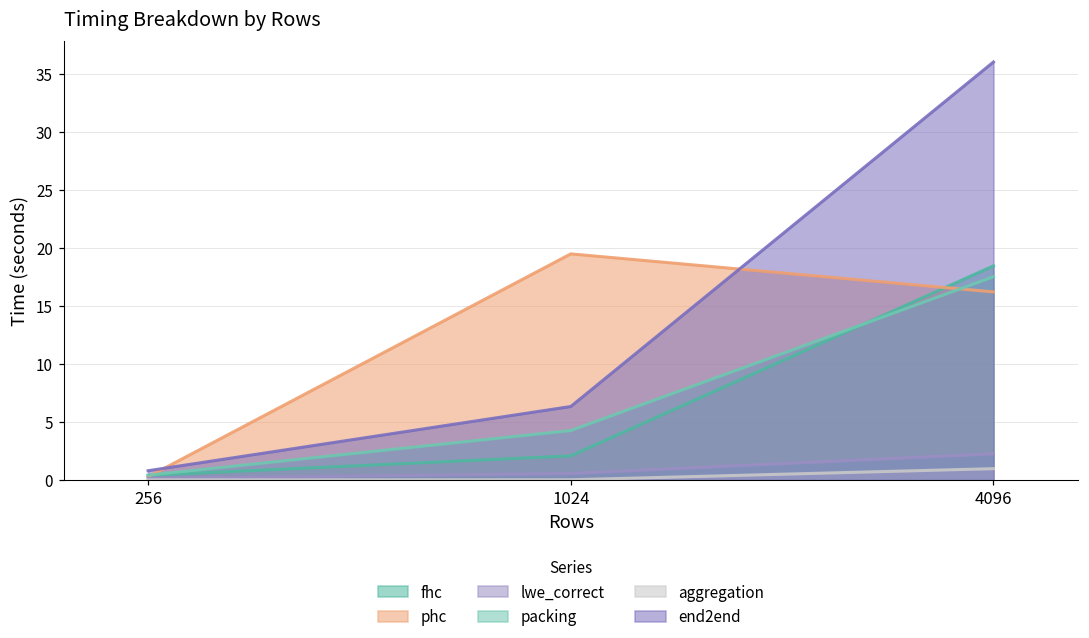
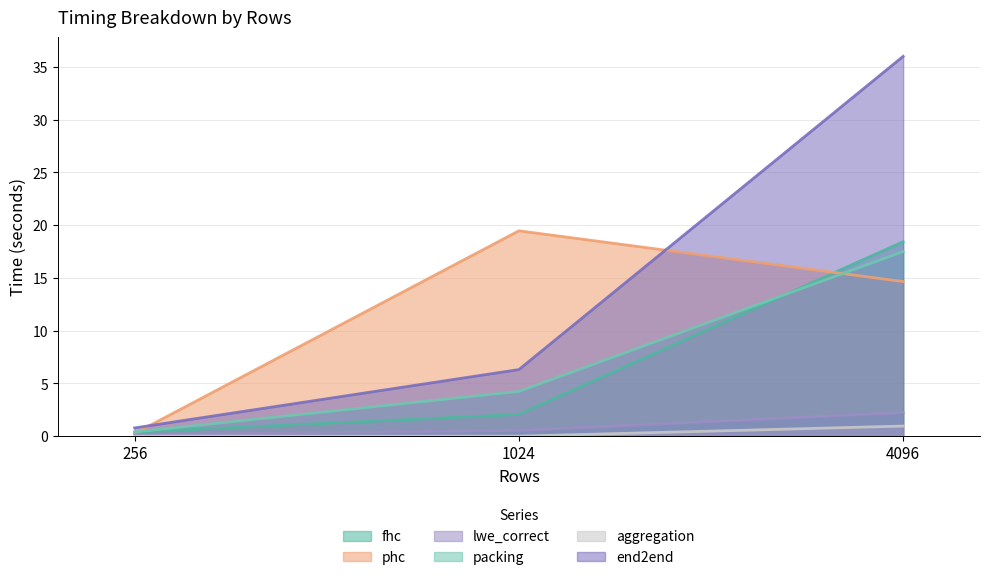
phc, 4096: 16.2 -> 14.7
